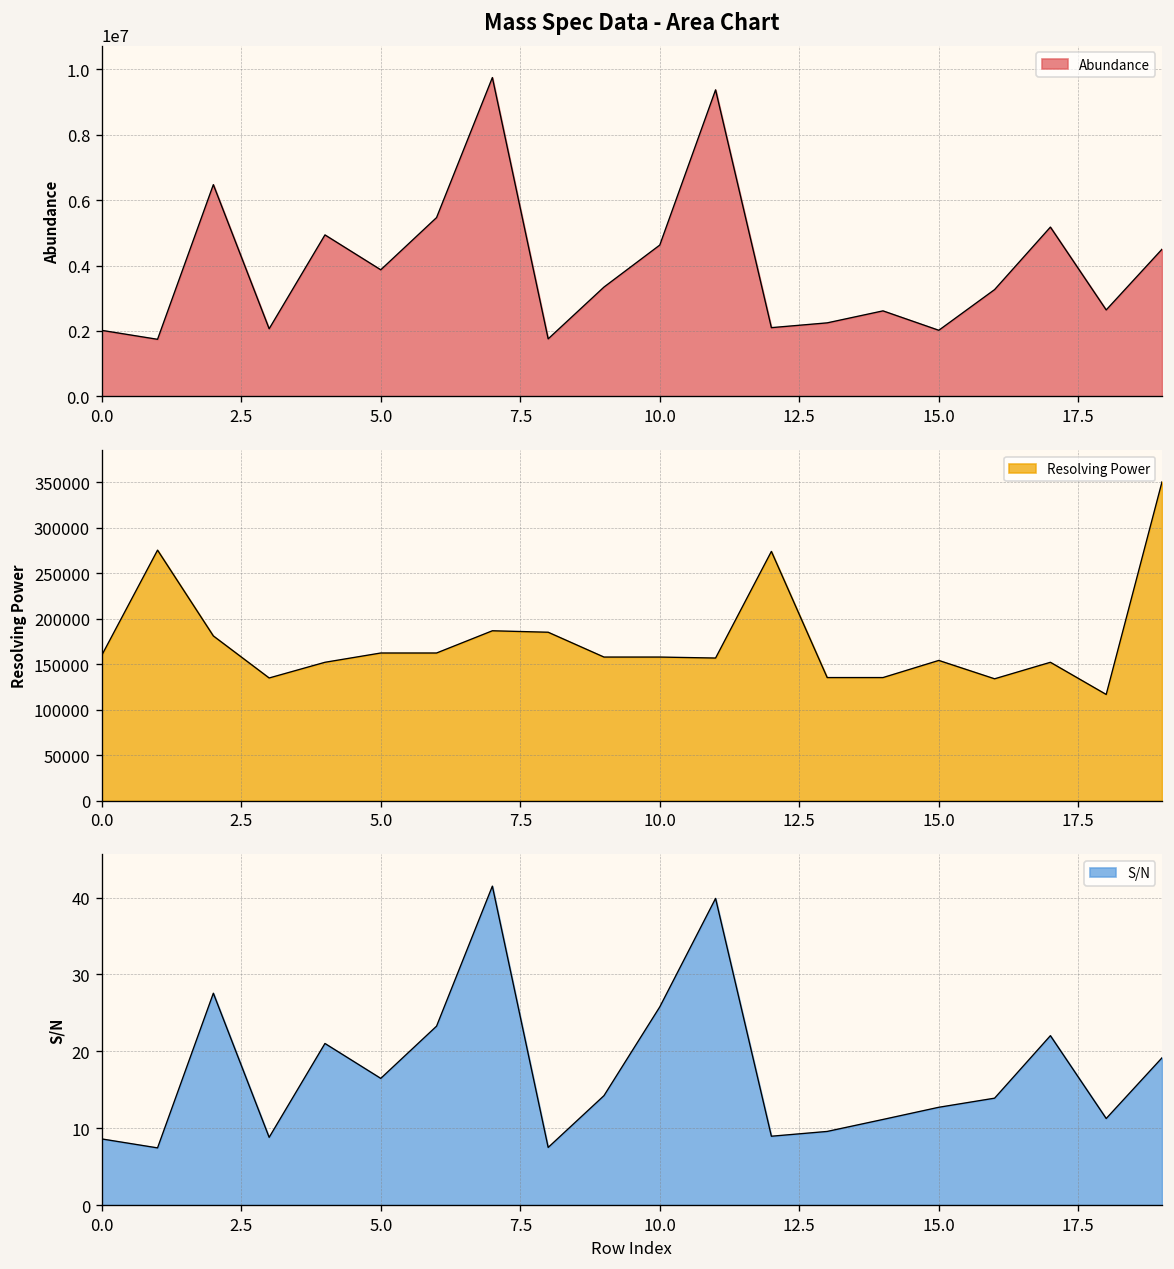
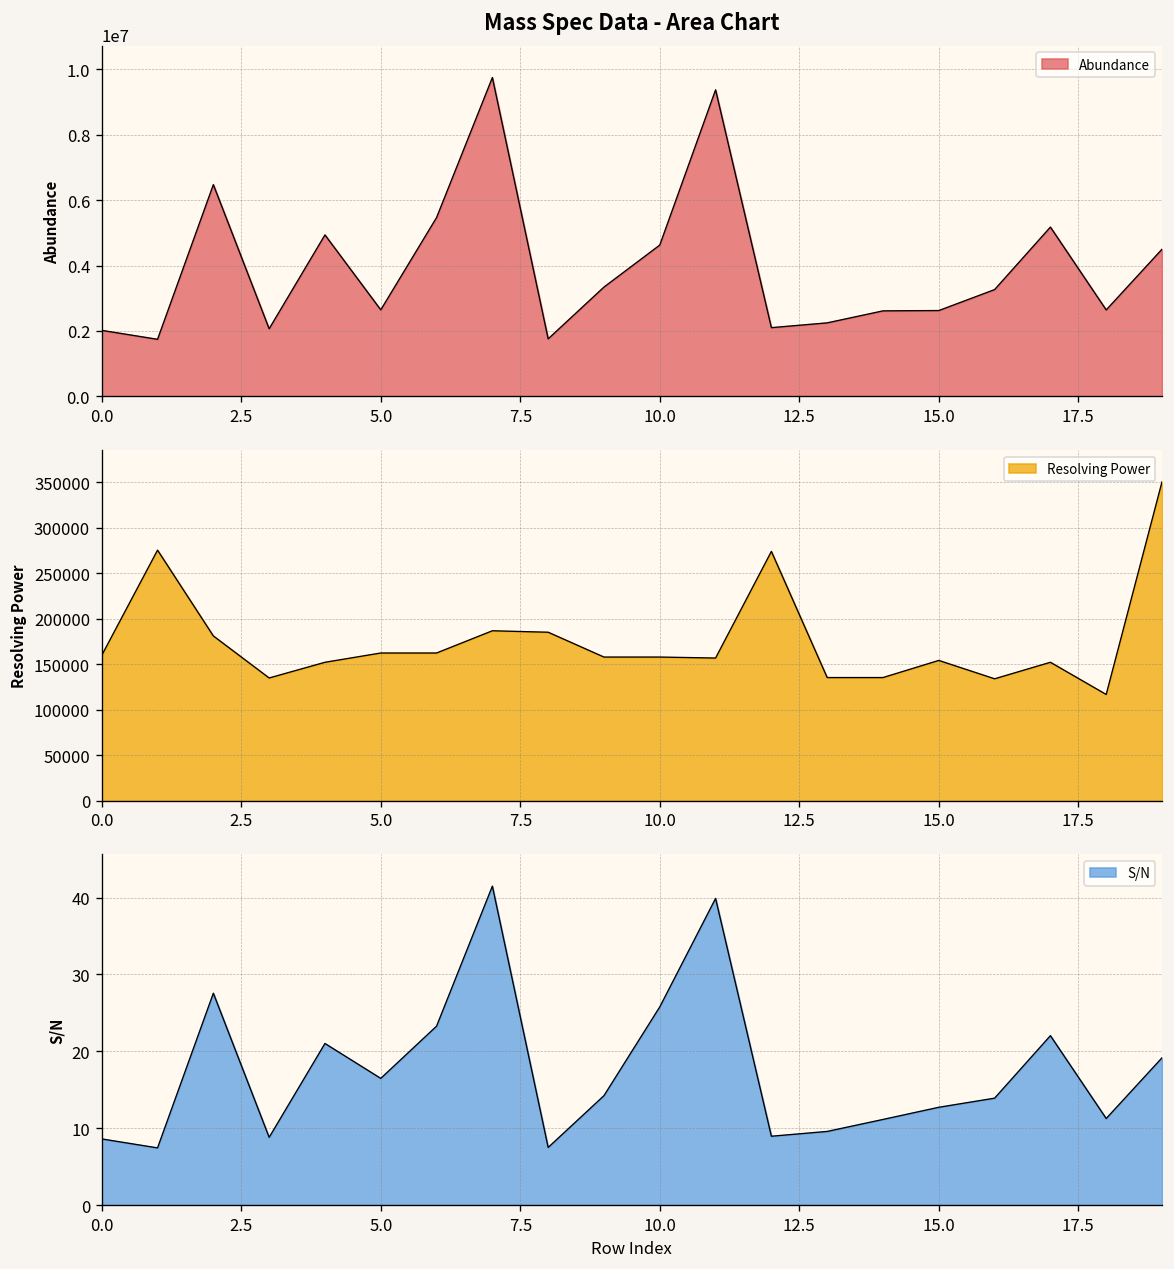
Mass Spec Data - Area Chart, 5.0: 3900000 -> 2600000
Mass Spec Data - Area Chart, 15.0: 2000000 -> 2600000
